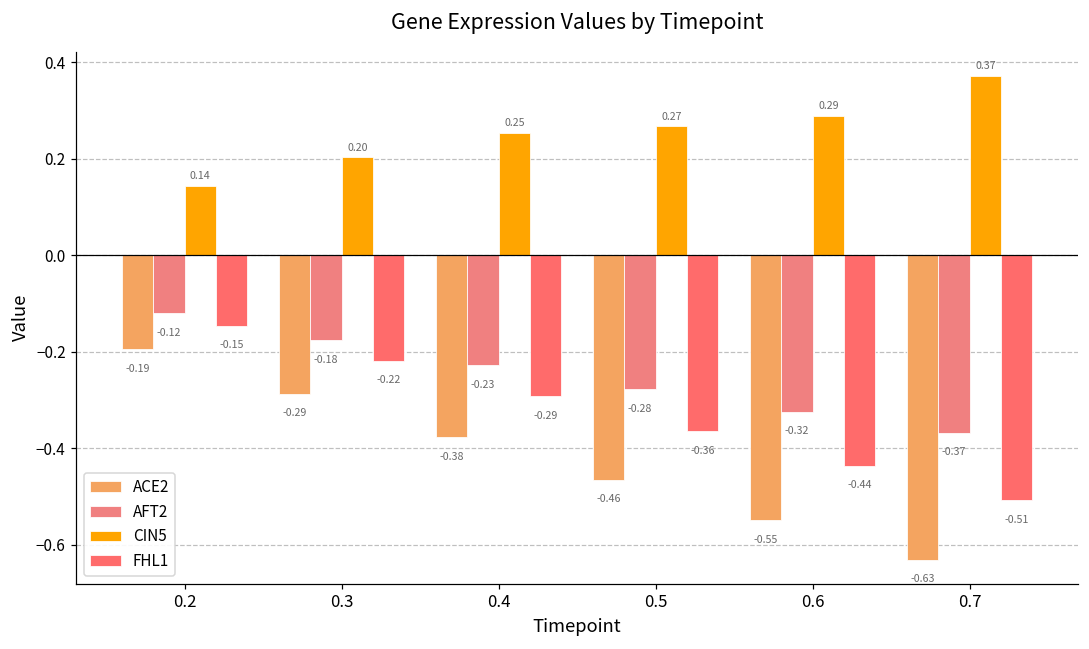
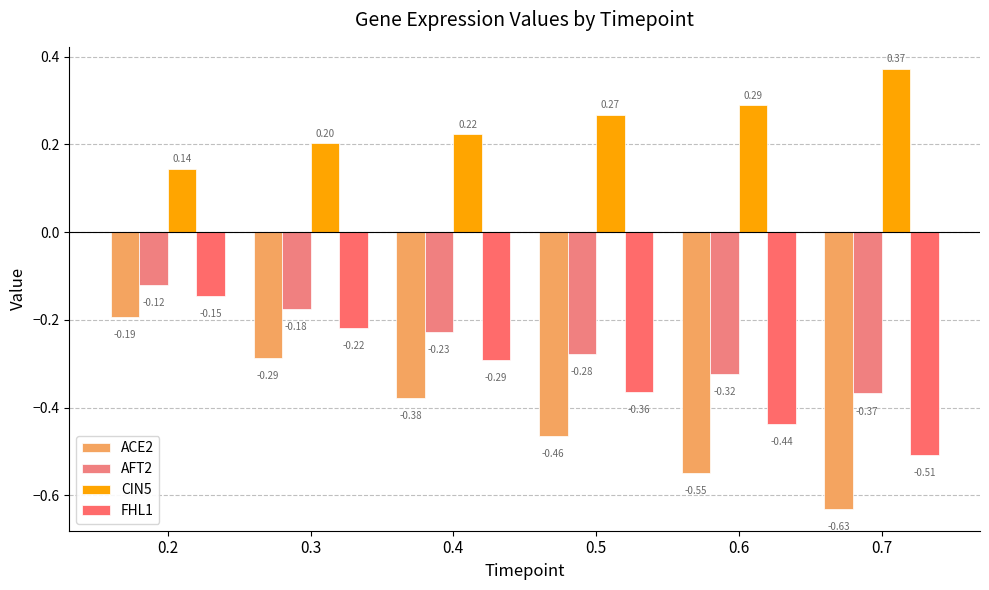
CIN5, 0.4: 0.25 -> 0.22
